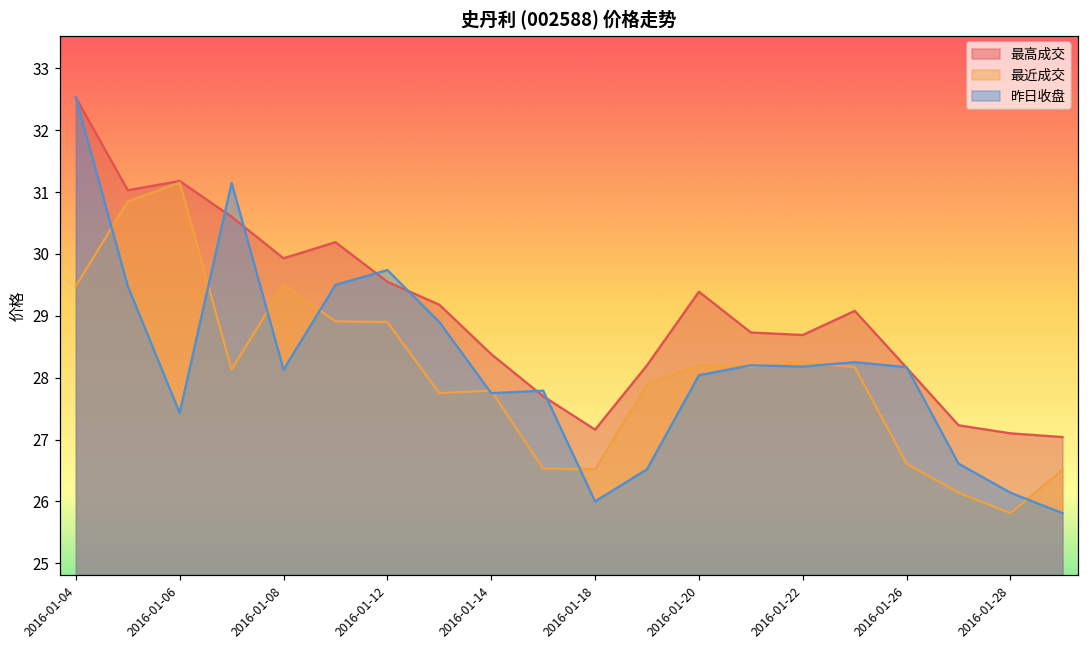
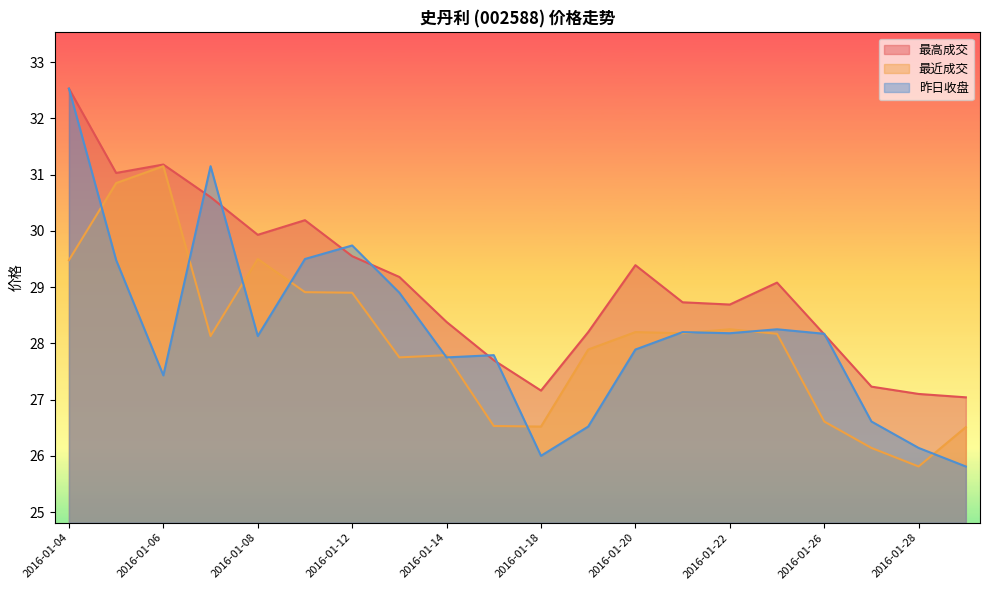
昨日收盘, 2016-01-20: 28.0 -> 27.9
